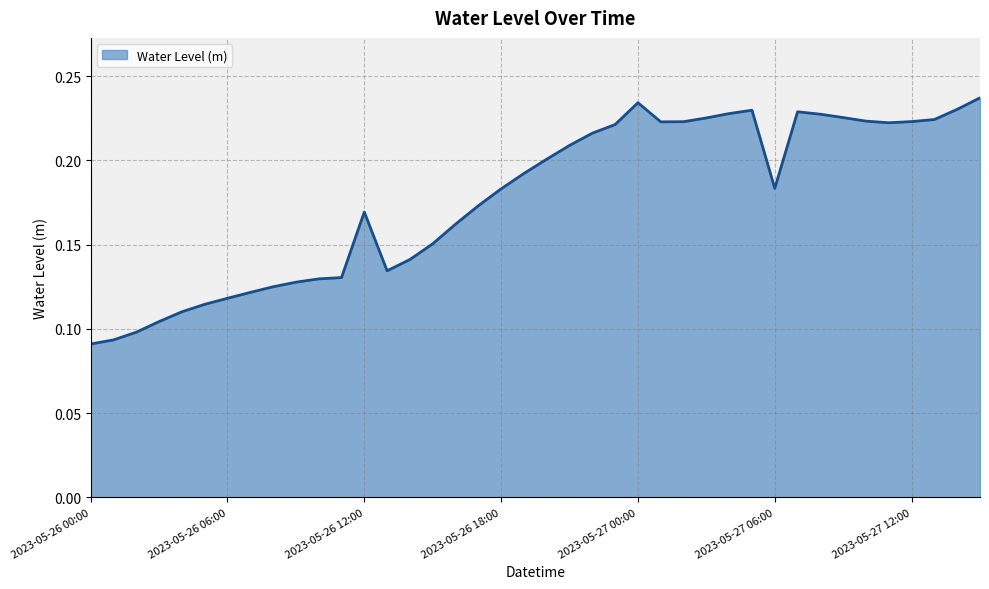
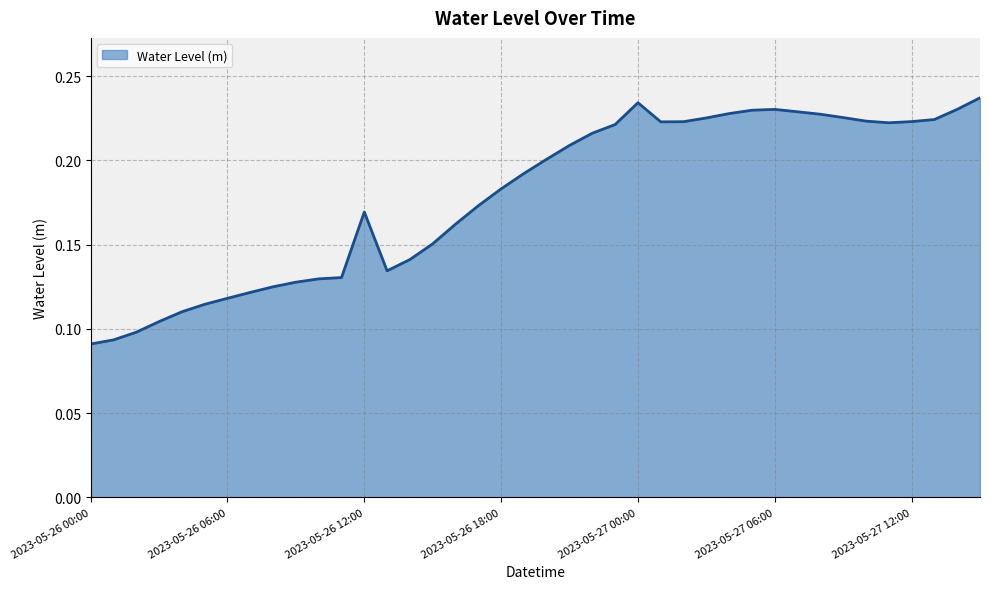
2023-05-27 06:00: 0.183 -> 0.230
